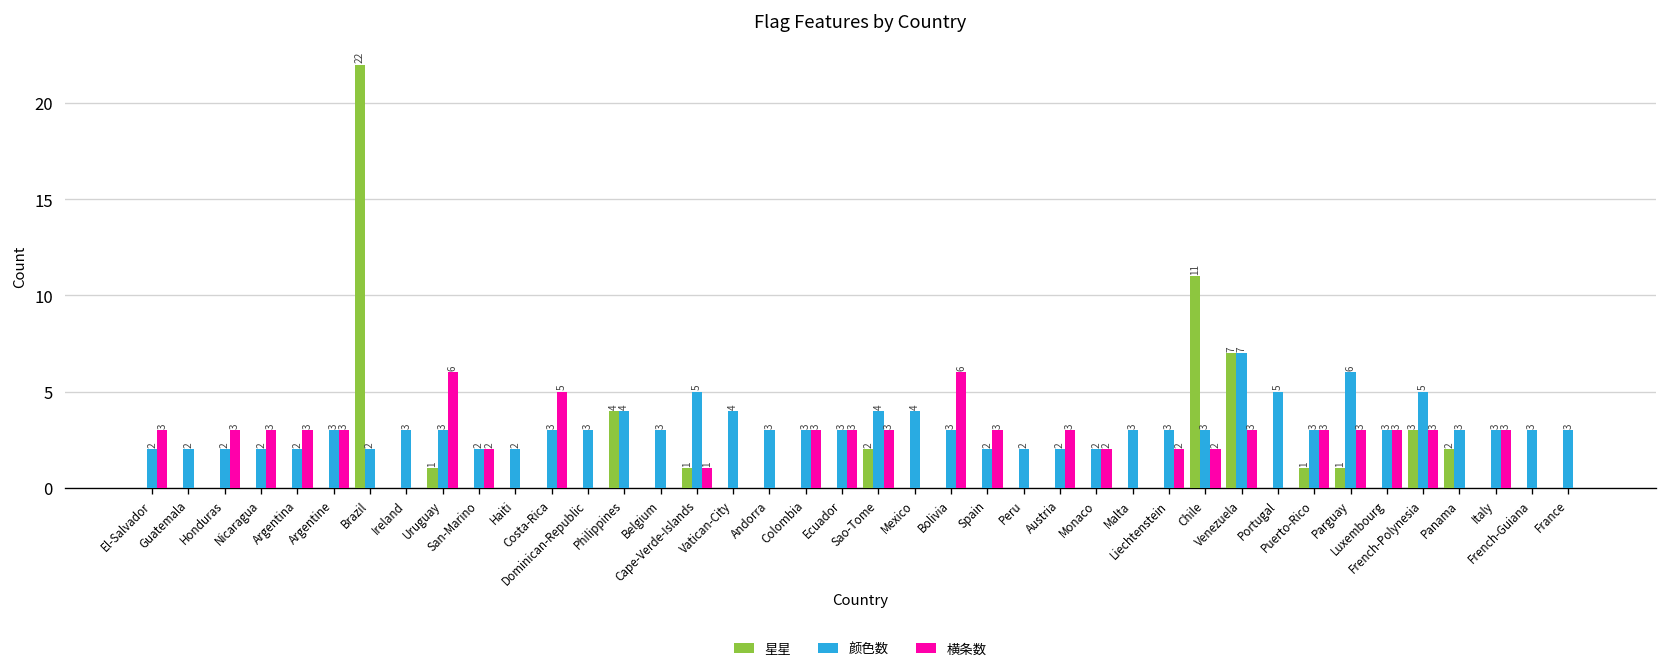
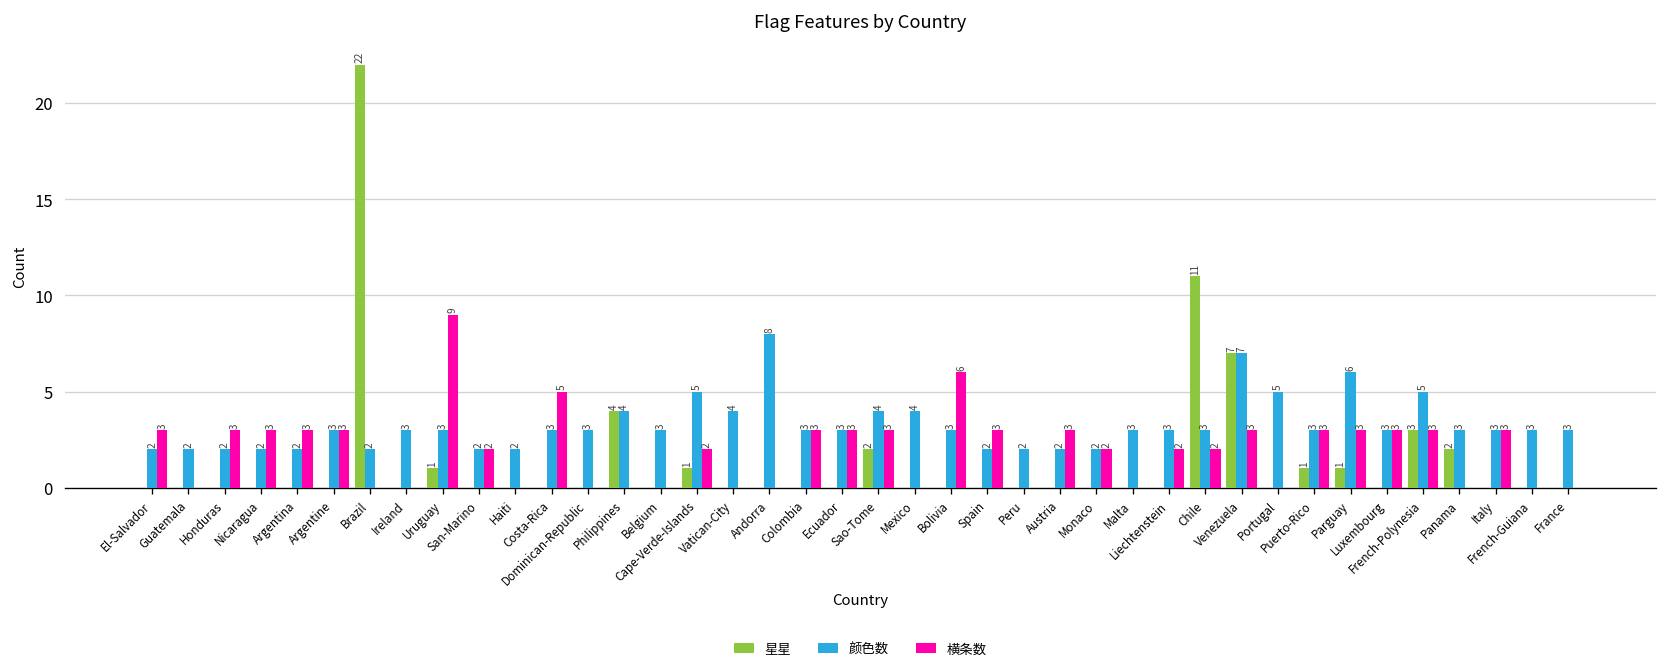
横条数, Uruguay: 6 -> 9
横条数, Cape-Verde-Islands: 1 -> 2
颜色数, Andorra: 3 -> 8
